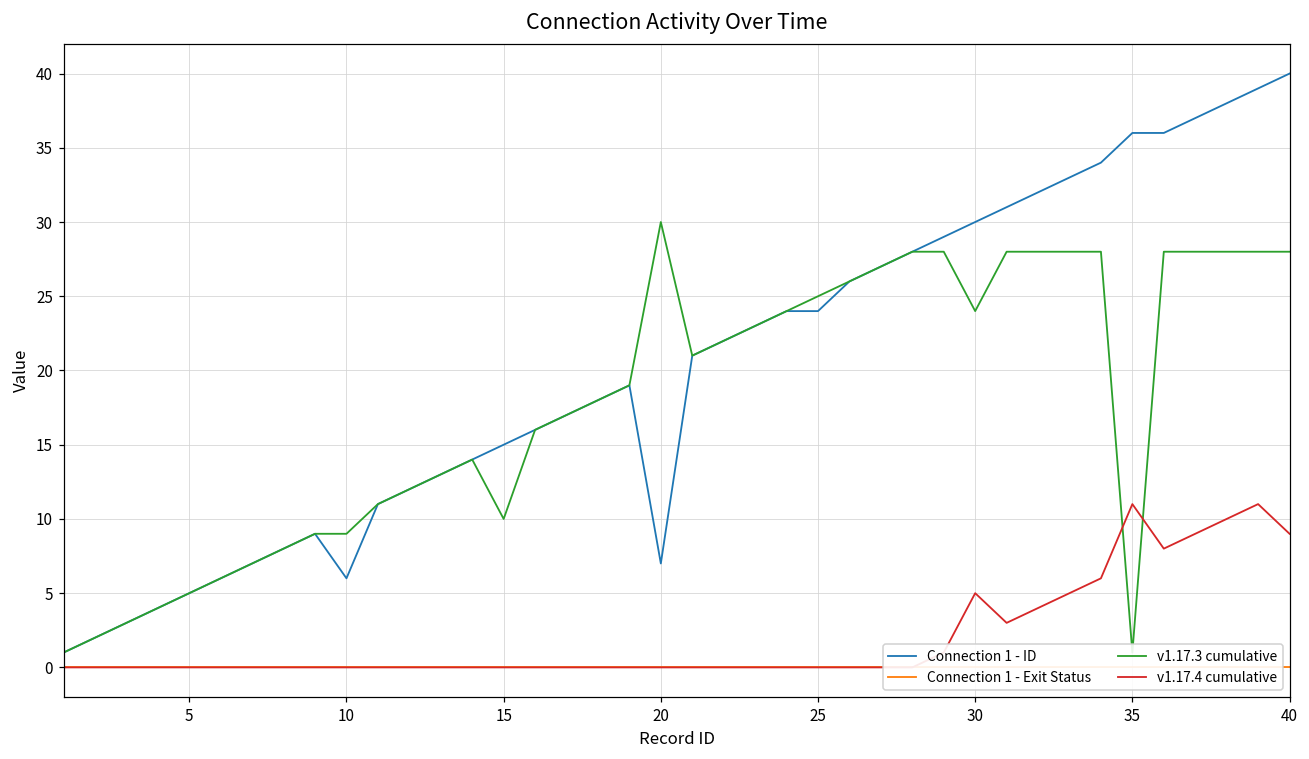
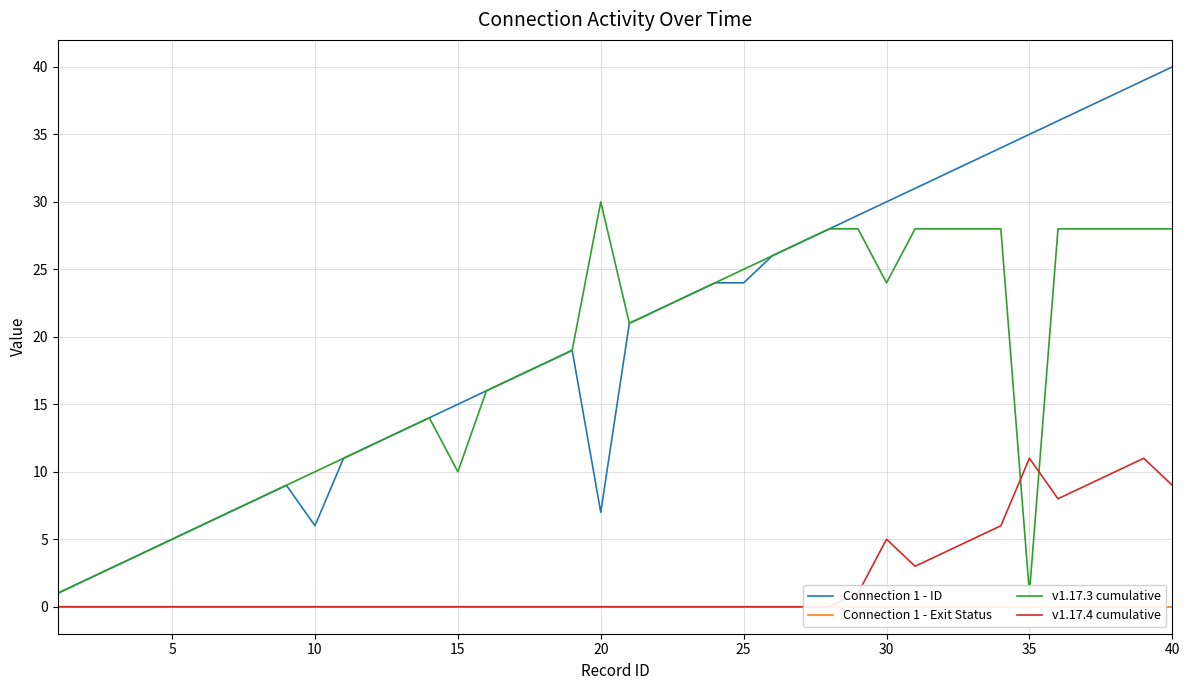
v1.17.3 cumulative, 10: 9 -> 10
Connection 1 - ID, 35: 36 -> 35
